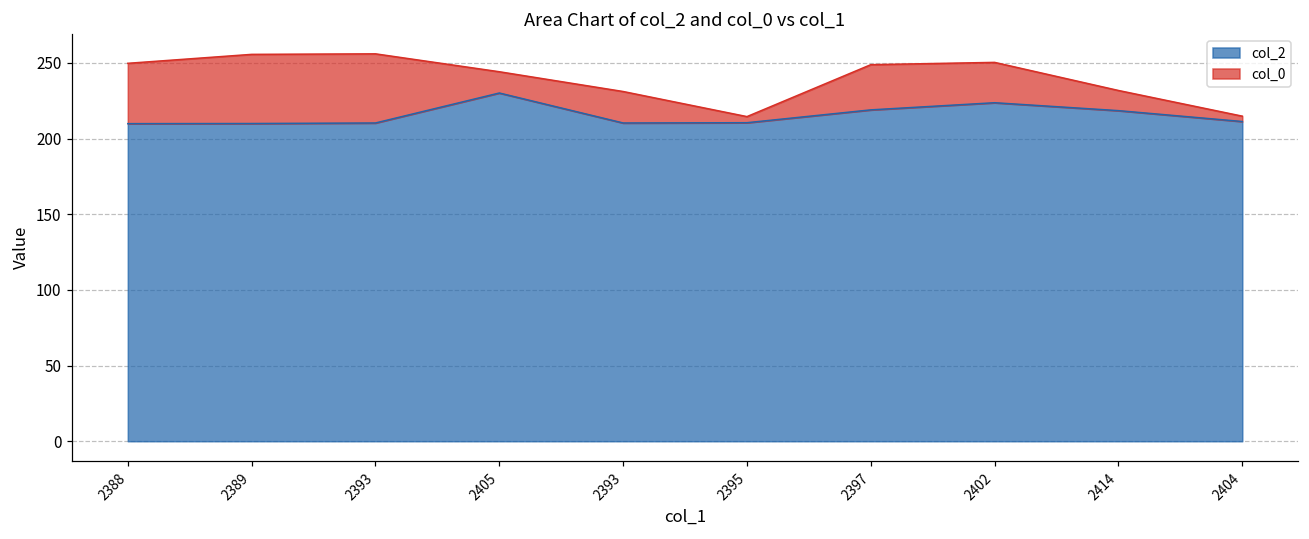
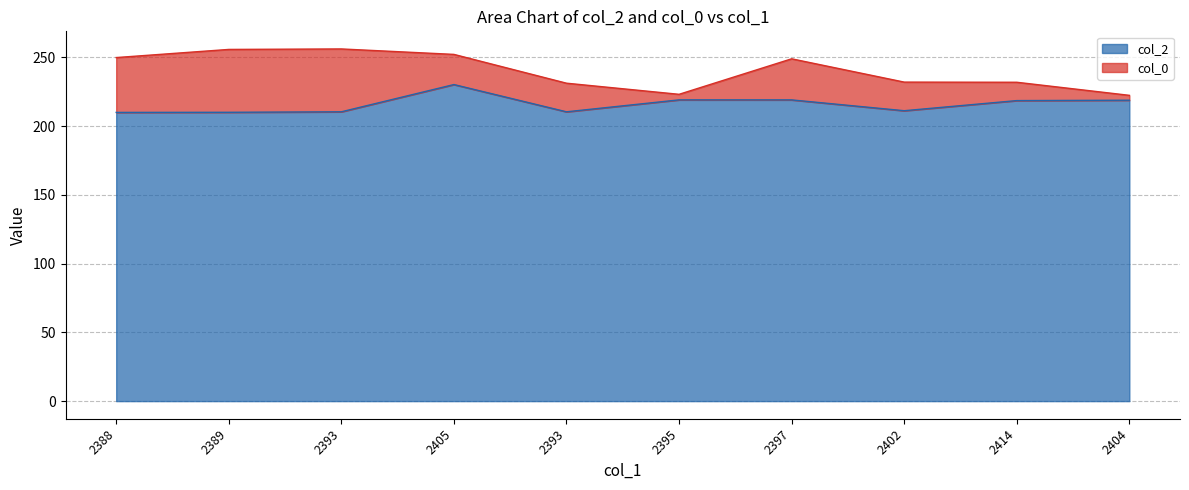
col_0, 2405: 14 -> 22
col_2, 2395: 211 -> 219
col_2, 2402: 224 -> 211
col_0, 2402: 27 -> 21
col_2, 2404: 211 -> 219
